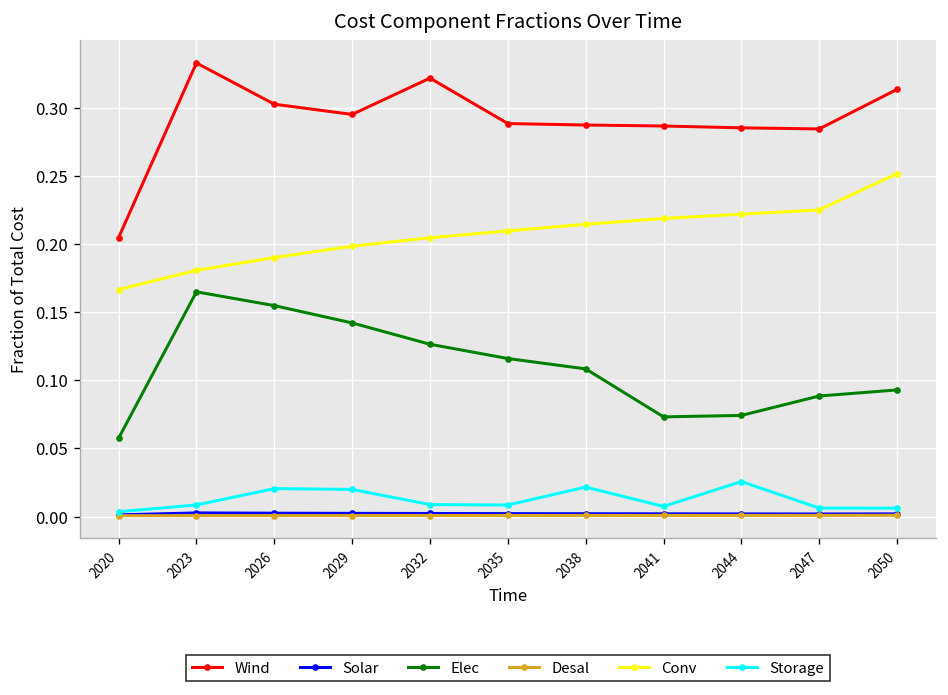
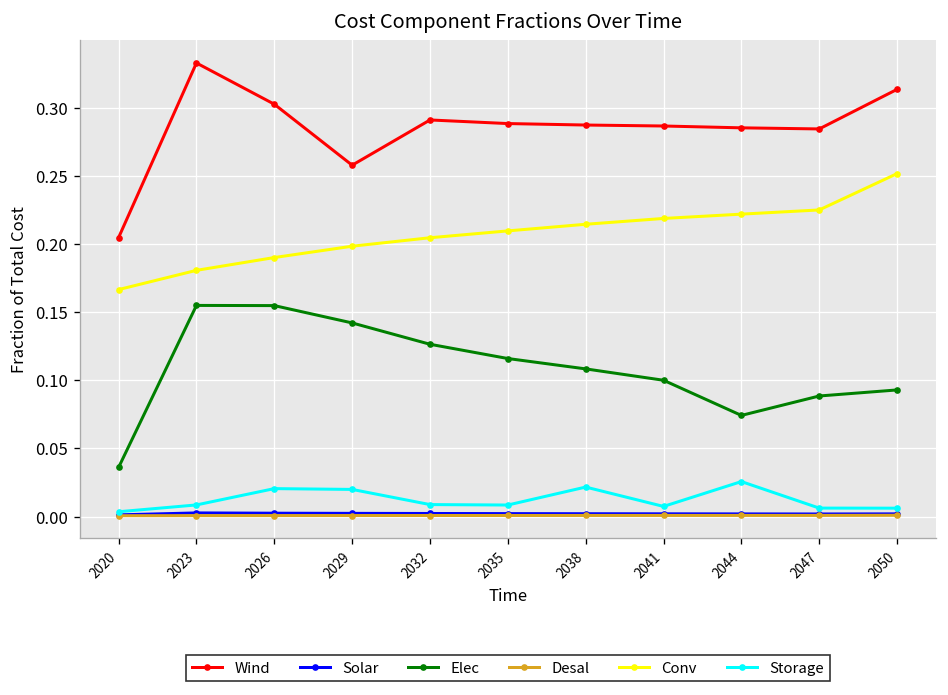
Elec, 2020: 0.057 -> 0.036
Elec, 2023: 0.165 -> 0.155
Wind, 2029: 0.295 -> 0.258
Wind, 2032: 0.322 -> 0.291
Elec, 2041: 0.073 -> 0.100
